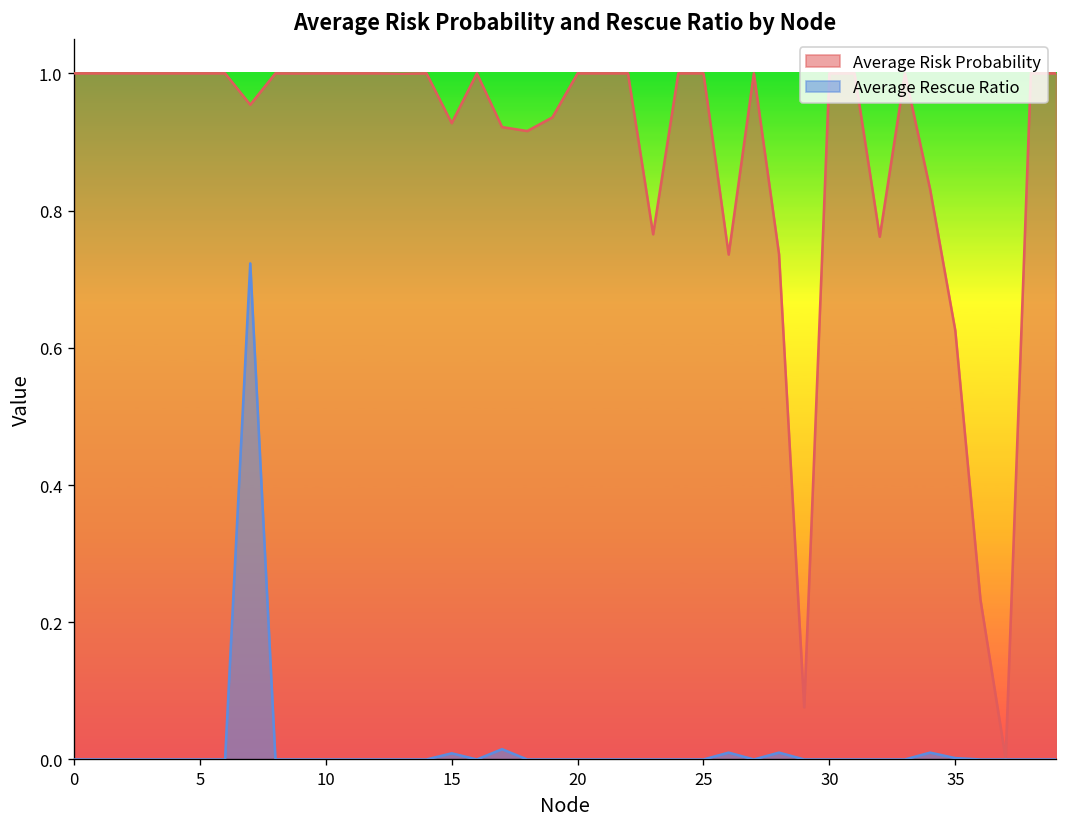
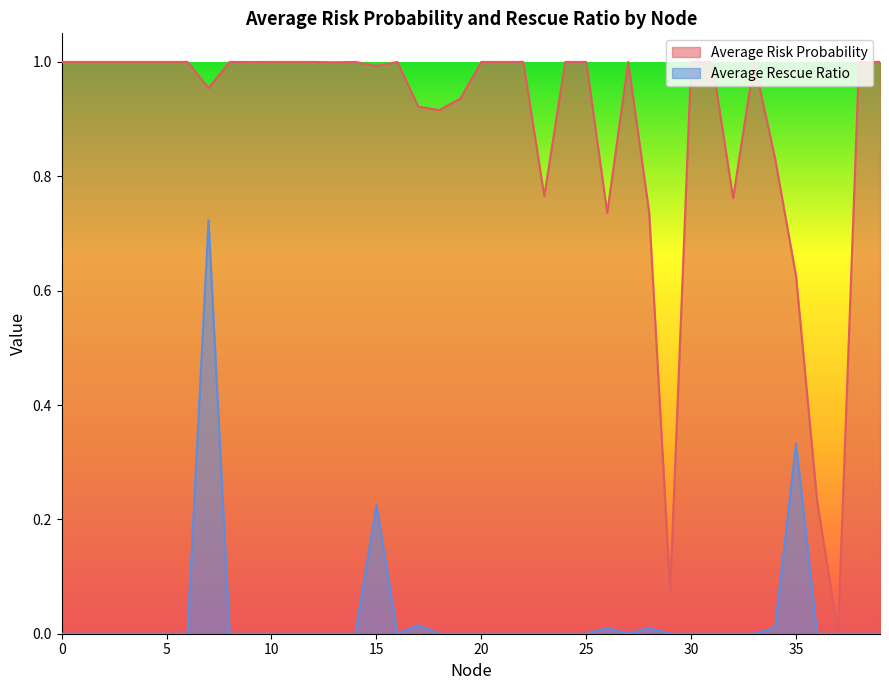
Average Risk Probability, 15: 0.93 -> 0.99
Average Rescue Ratio, 15: 0.01 -> 0.23
Average Rescue Ratio, 35: 0.00 -> 0.33
